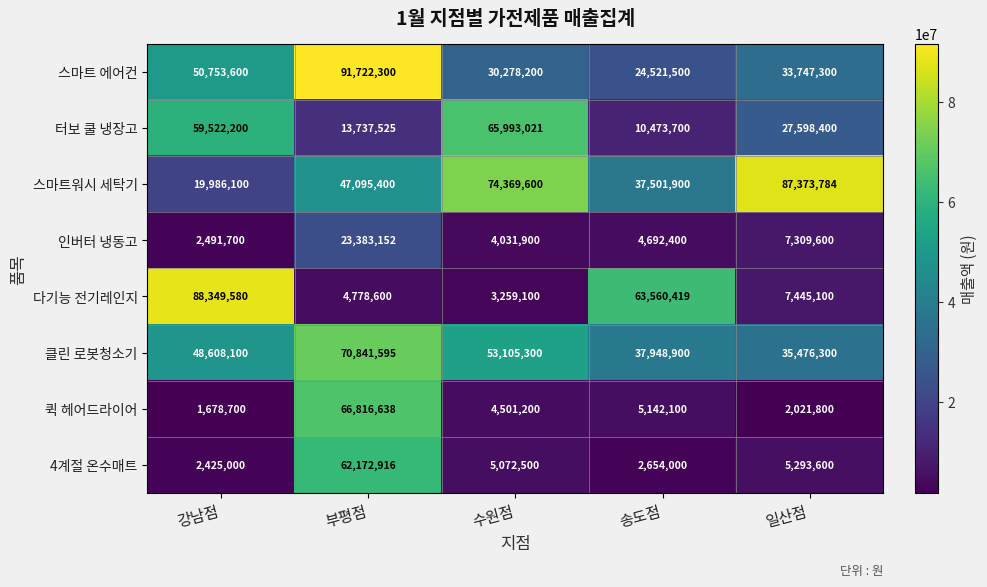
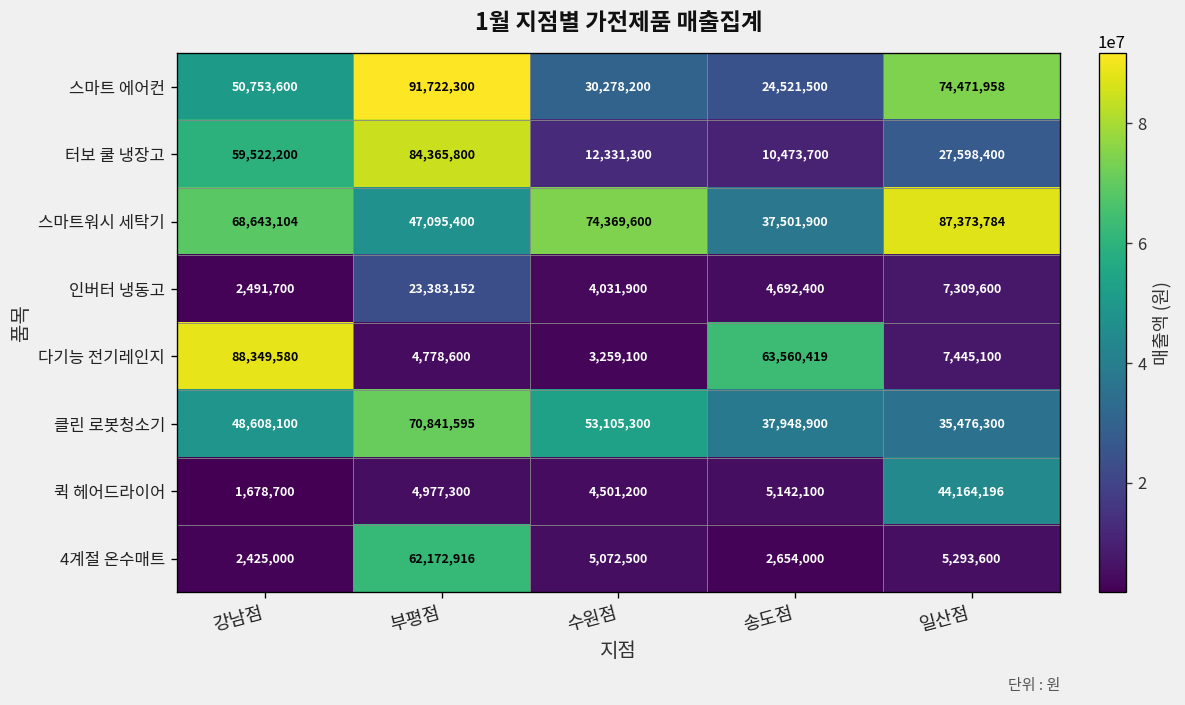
스마트 에어컨, 일산점: 33,747,300 -> 74,471,958
터보 쿨 냉장고, 부평점: 13,737,525 -> 84,365,800
터보 쿨 냉장고, 수원점: 65,993,021 -> 12,331,300
스마트워시 세탁기, 강남점: 19,986,100 -> 68,643,104
퀵 헤어드라이어, 부평점: 66,816,638 -> 4,977,300
퀵 헤어드라이어, 일산점: 2,021,800 -> 44,164,196
